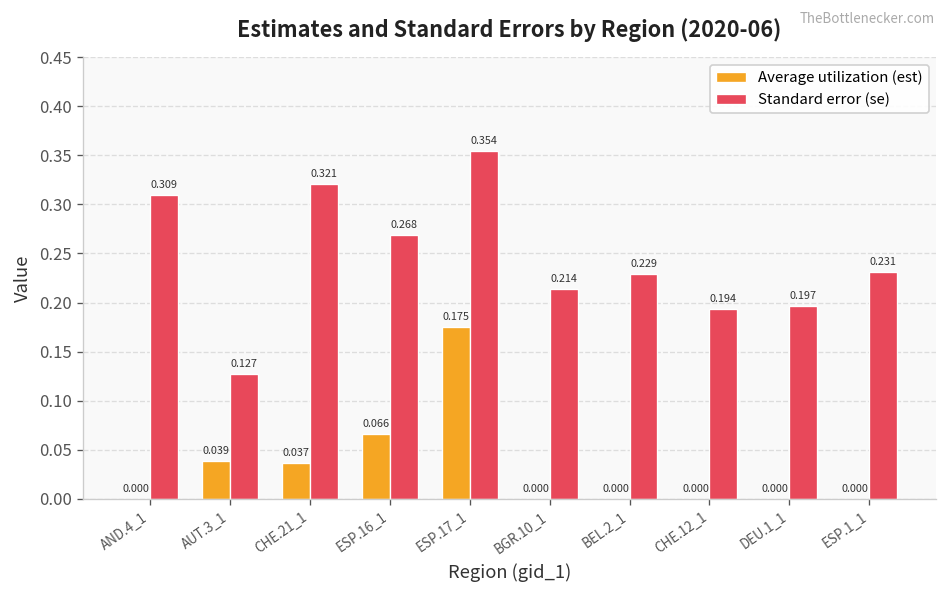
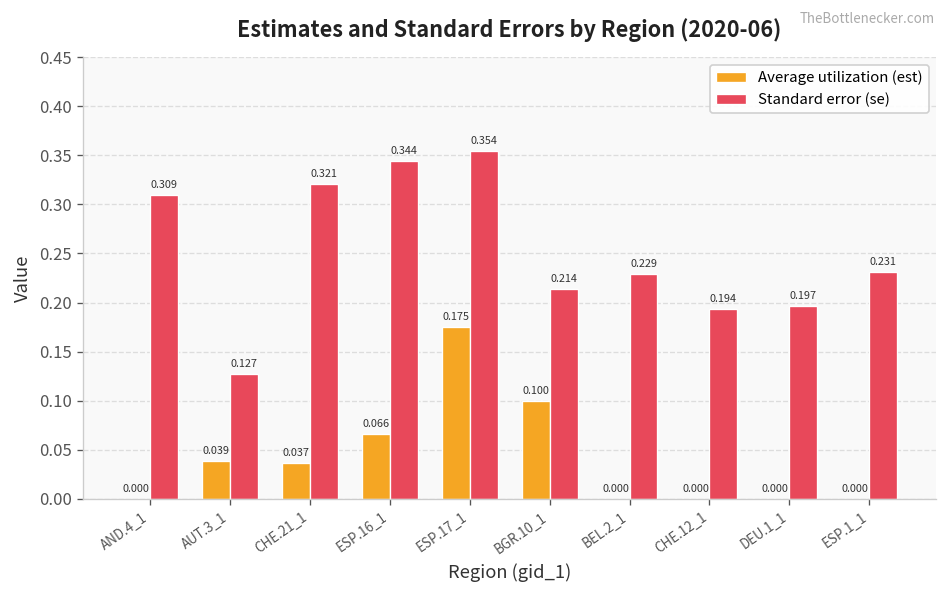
Standard error (se), ESP.16_1: 0.268 -> 0.344
Average utilization (est), BGR.10_1: 0.000 -> 0.100
